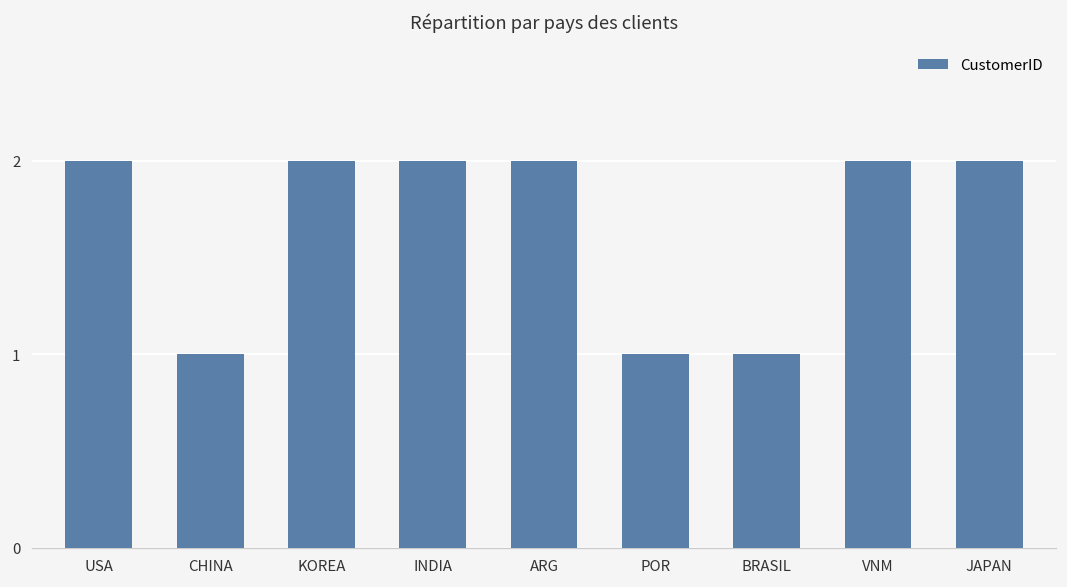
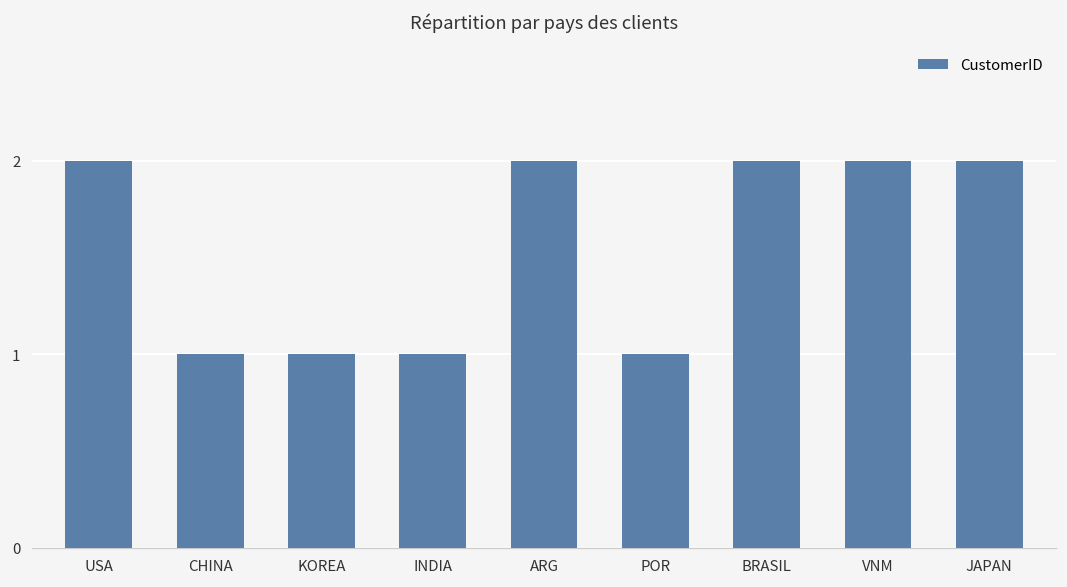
KOREA: 2 -> 1
INDIA: 2 -> 1
BRASIL: 1 -> 2
